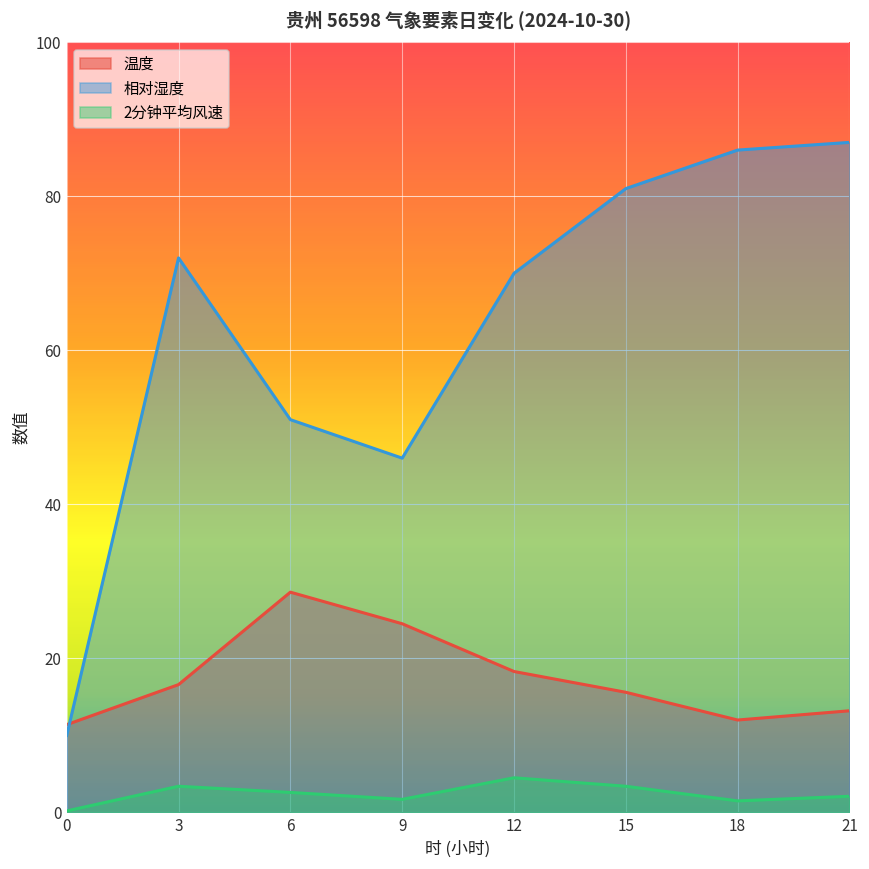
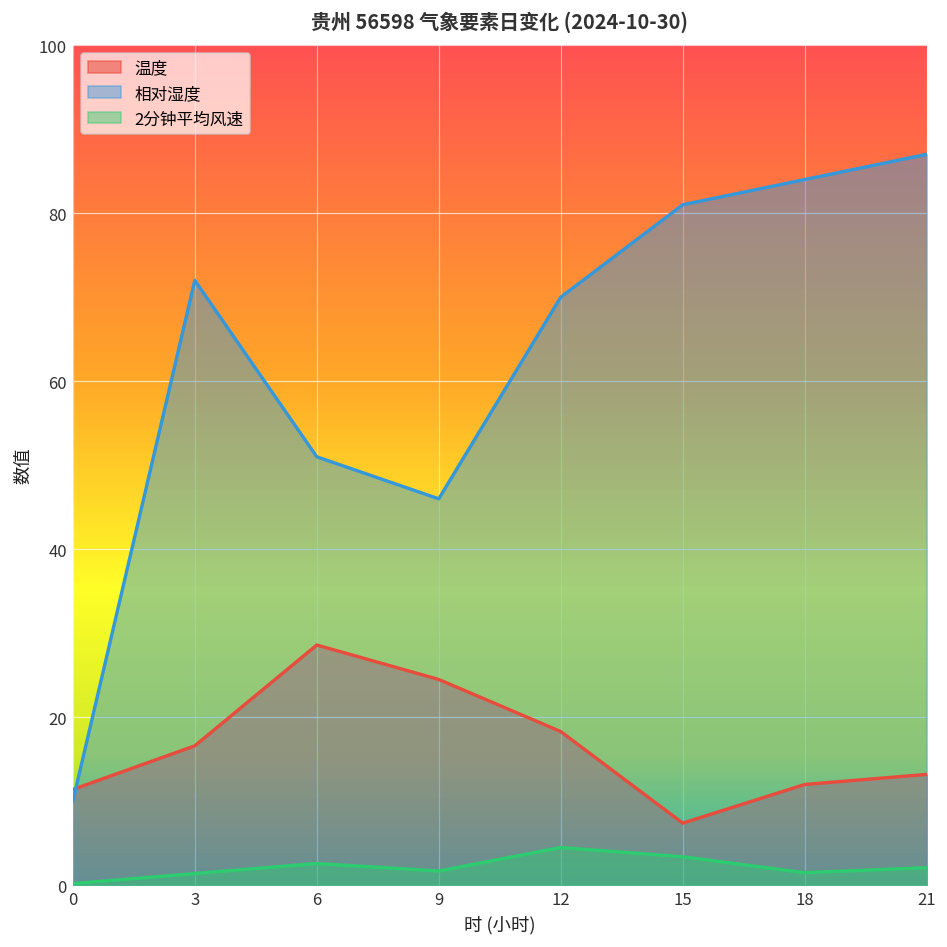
2分钟平均风速, 3: 3 -> 1
温度, 15: 16 -> 7
相对湿度, 18: 86 -> 84
